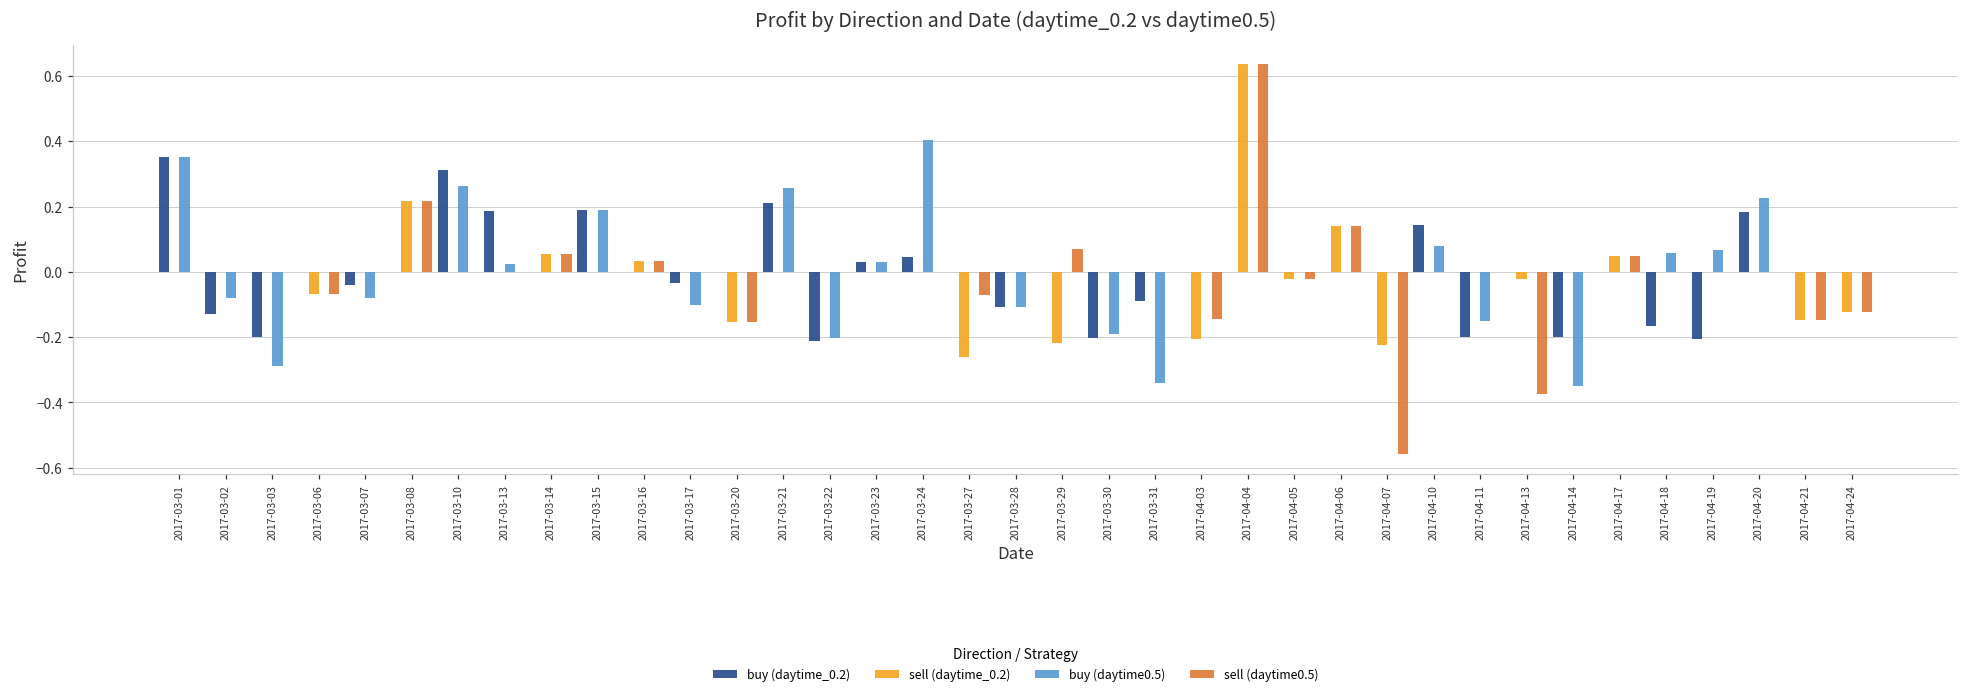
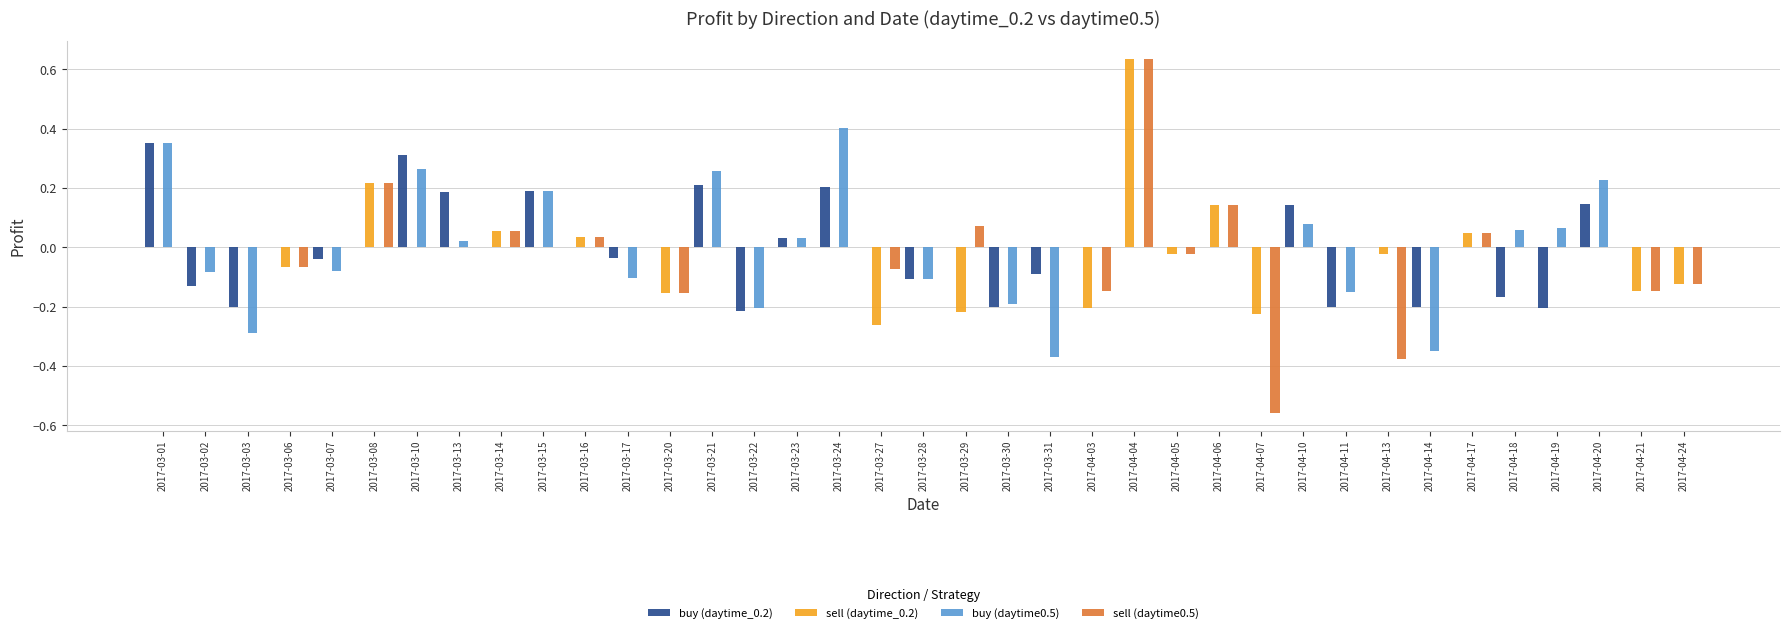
buy (daytime_0.2), 2017-03-24: 0.05 -> 0.20
buy (daytime0.5), 2017-03-31: -0.34 -> -0.37
buy (daytime_0.2), 2017-04-20: 0.18 -> 0.14
